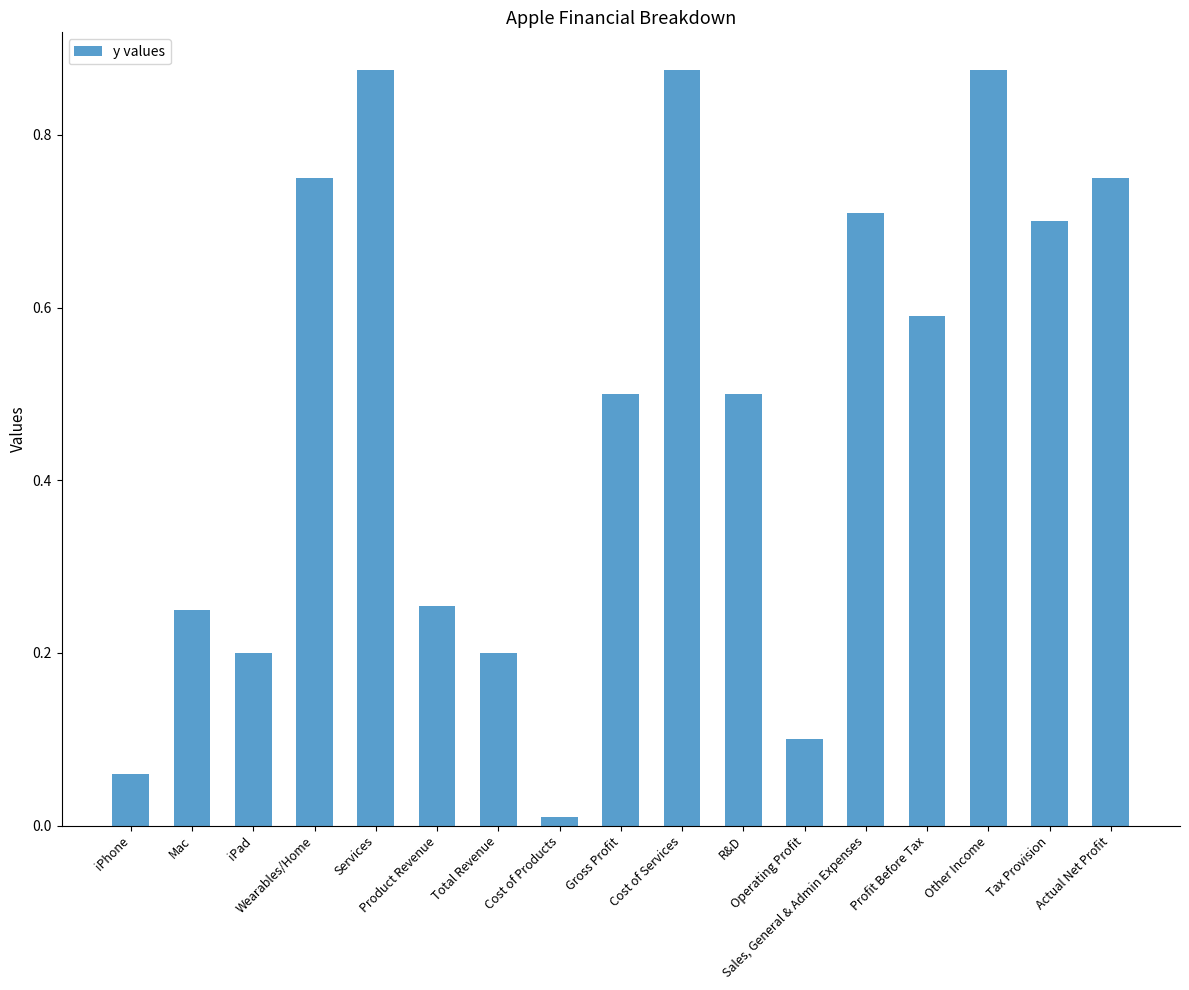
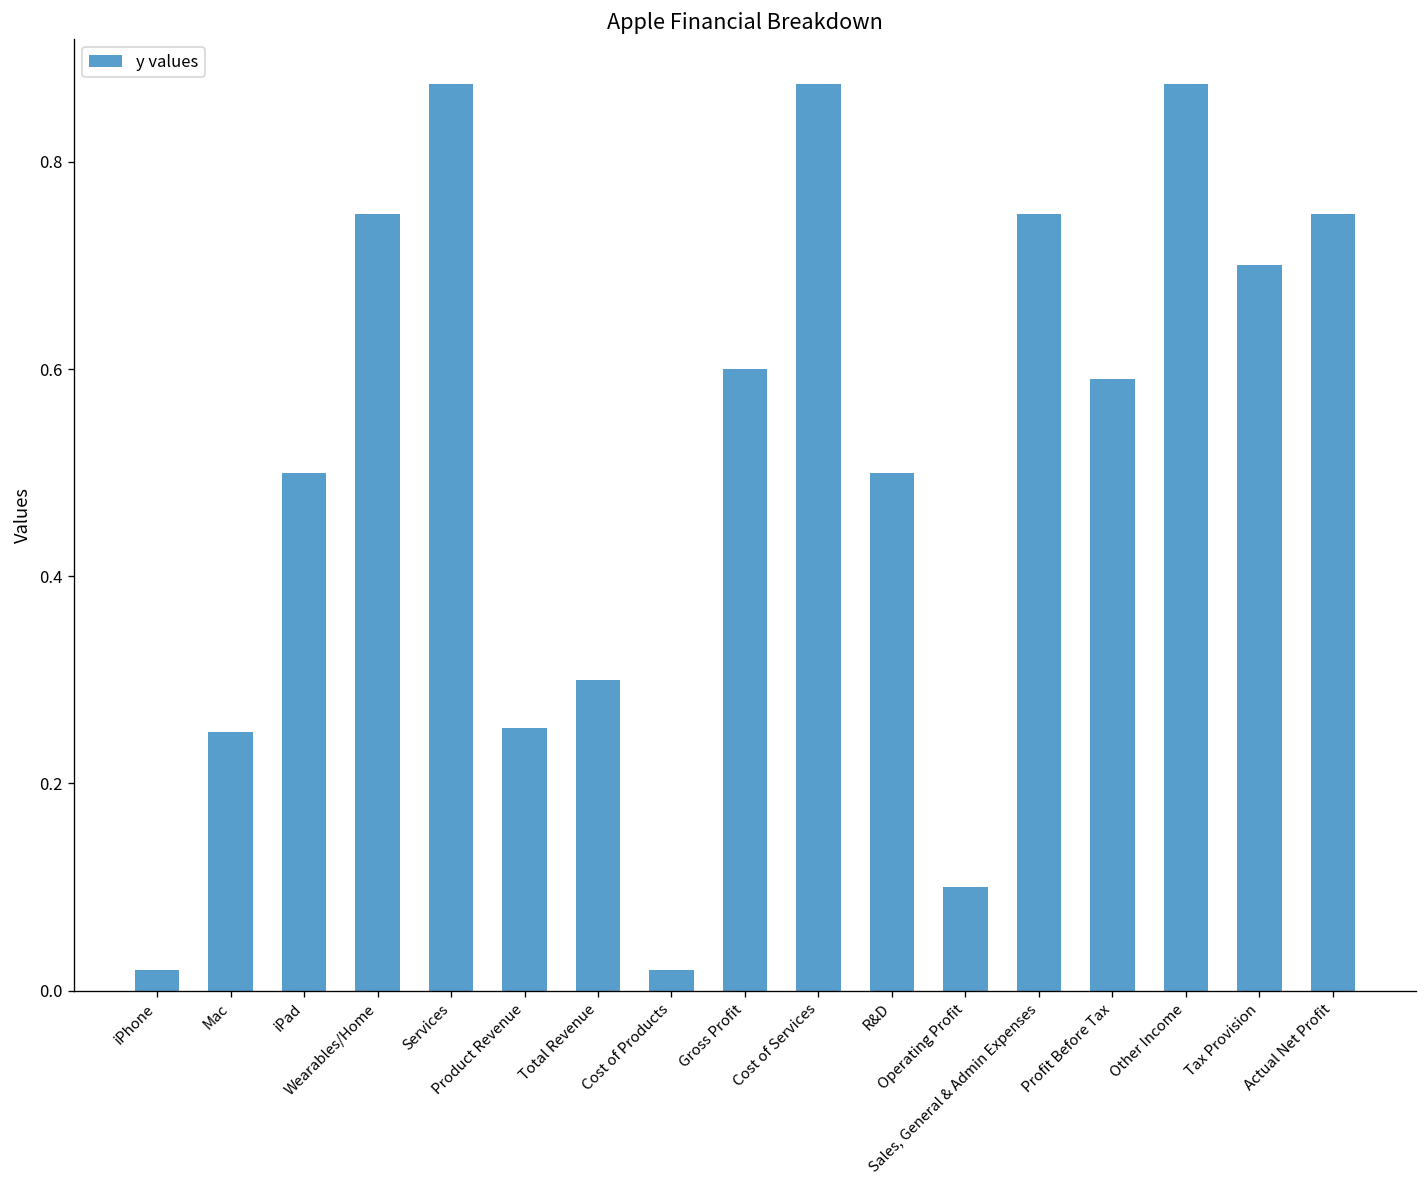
iPhone: 0.06 -> 0.02
iPad: 0.2 -> 0.5
Total Revenue: 0.2 -> 0.3
Cost of Products: 0.01 -> 0.02
Gross Profit: 0.5 -> 0.6
Sales, General & Admin Expenses: 0.71 -> 0.75
